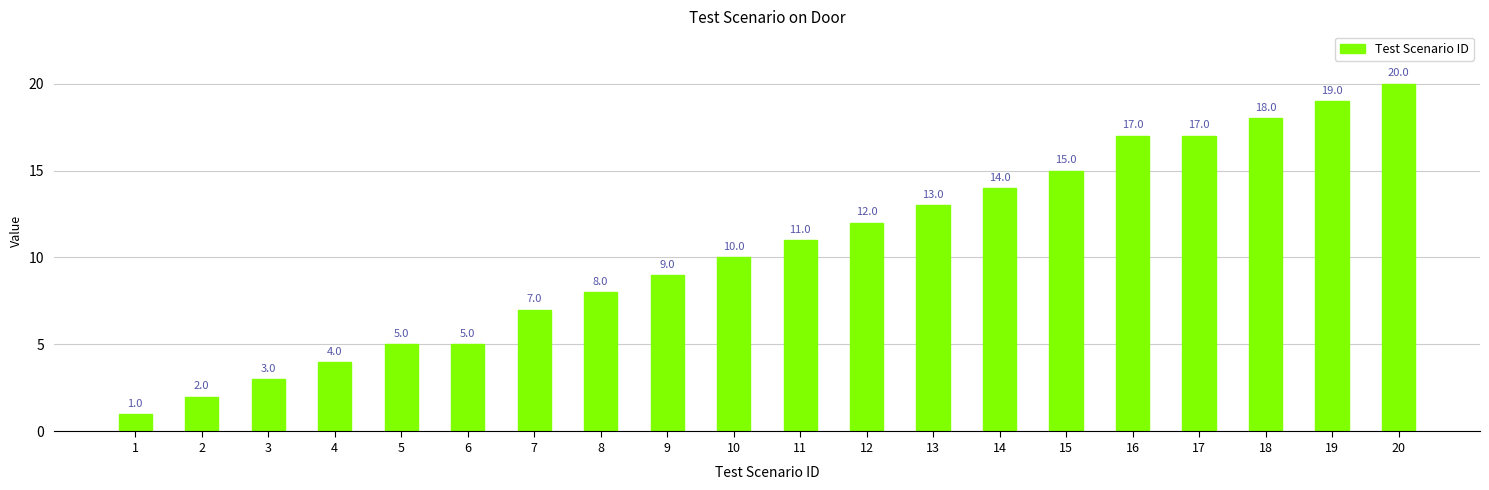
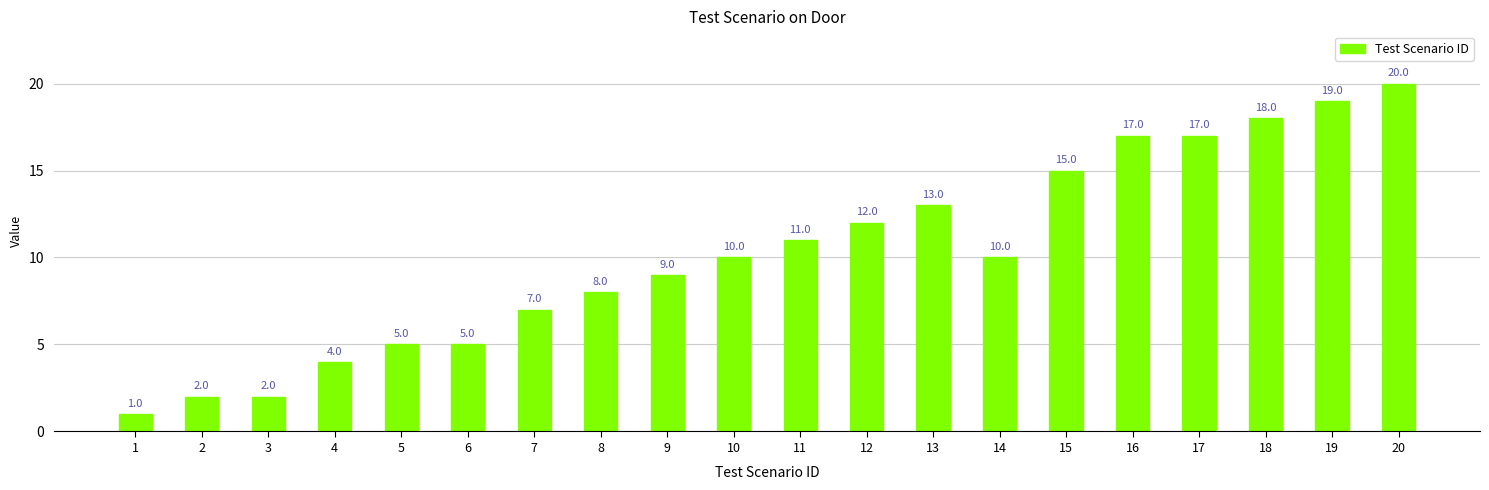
3: 3.0 -> 2.0
14: 14.0 -> 10.0
